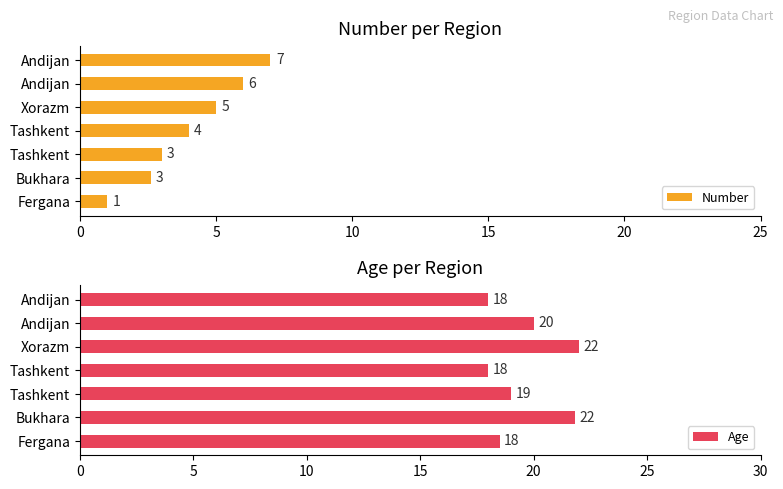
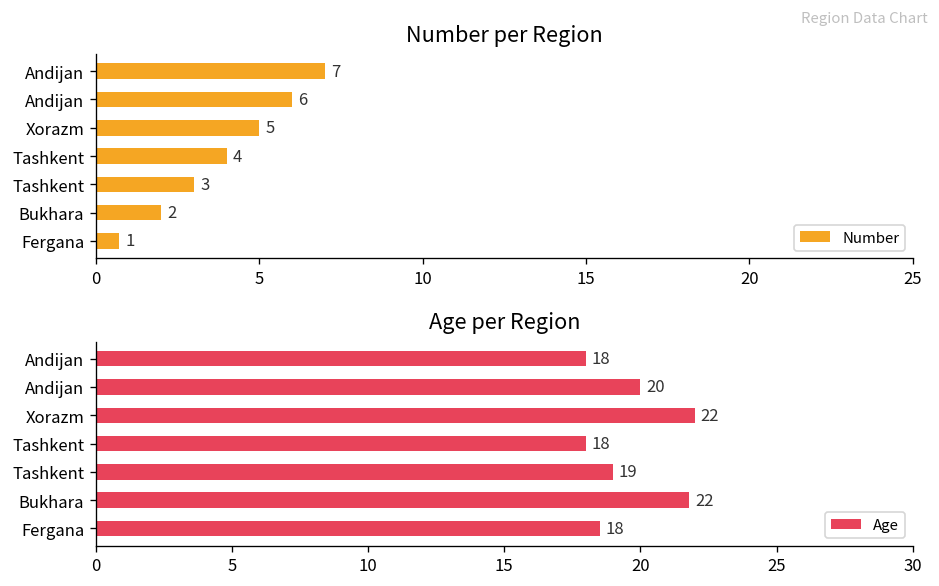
Number per Region, Bukhara: 3 -> 2
Number per Region, Fergana: 1.0 -> 0.7
